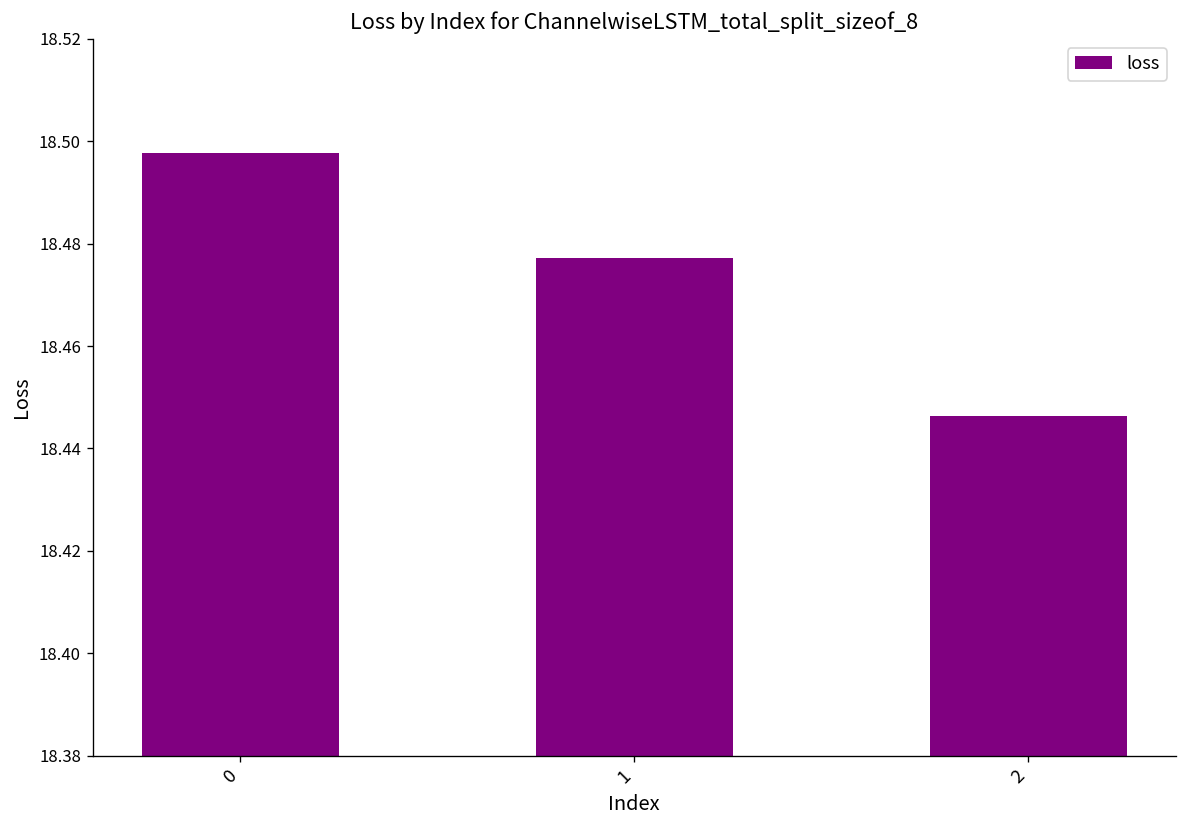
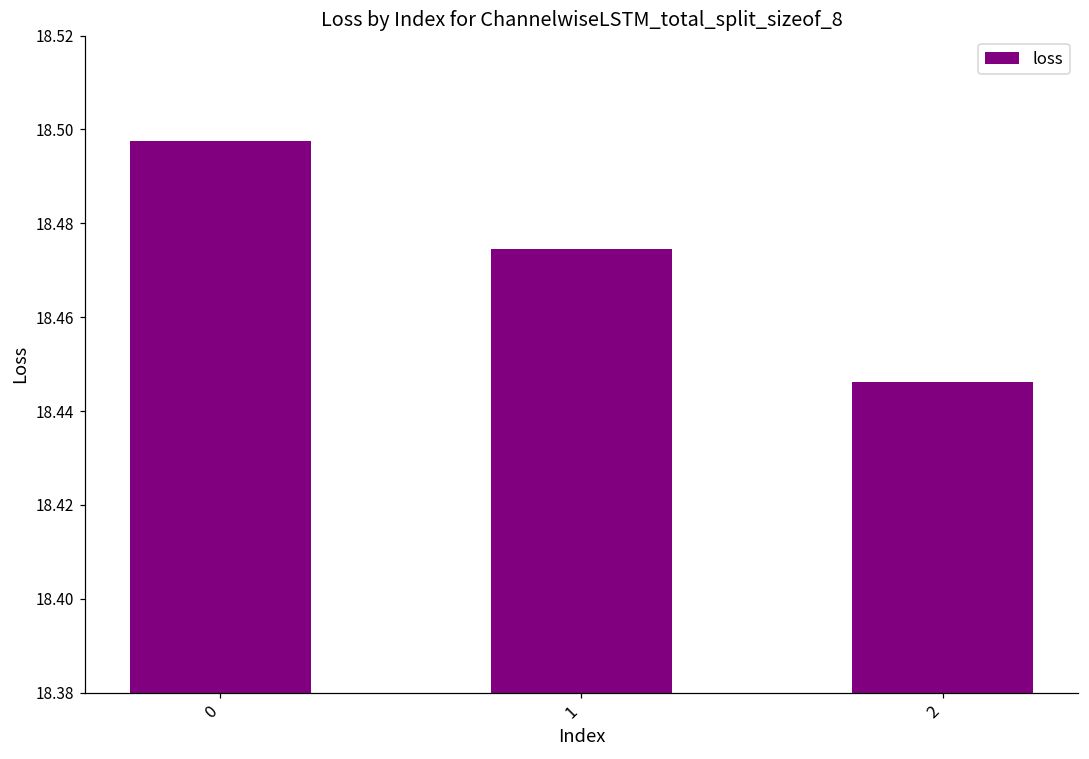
1: 18.477 -> 18.475
